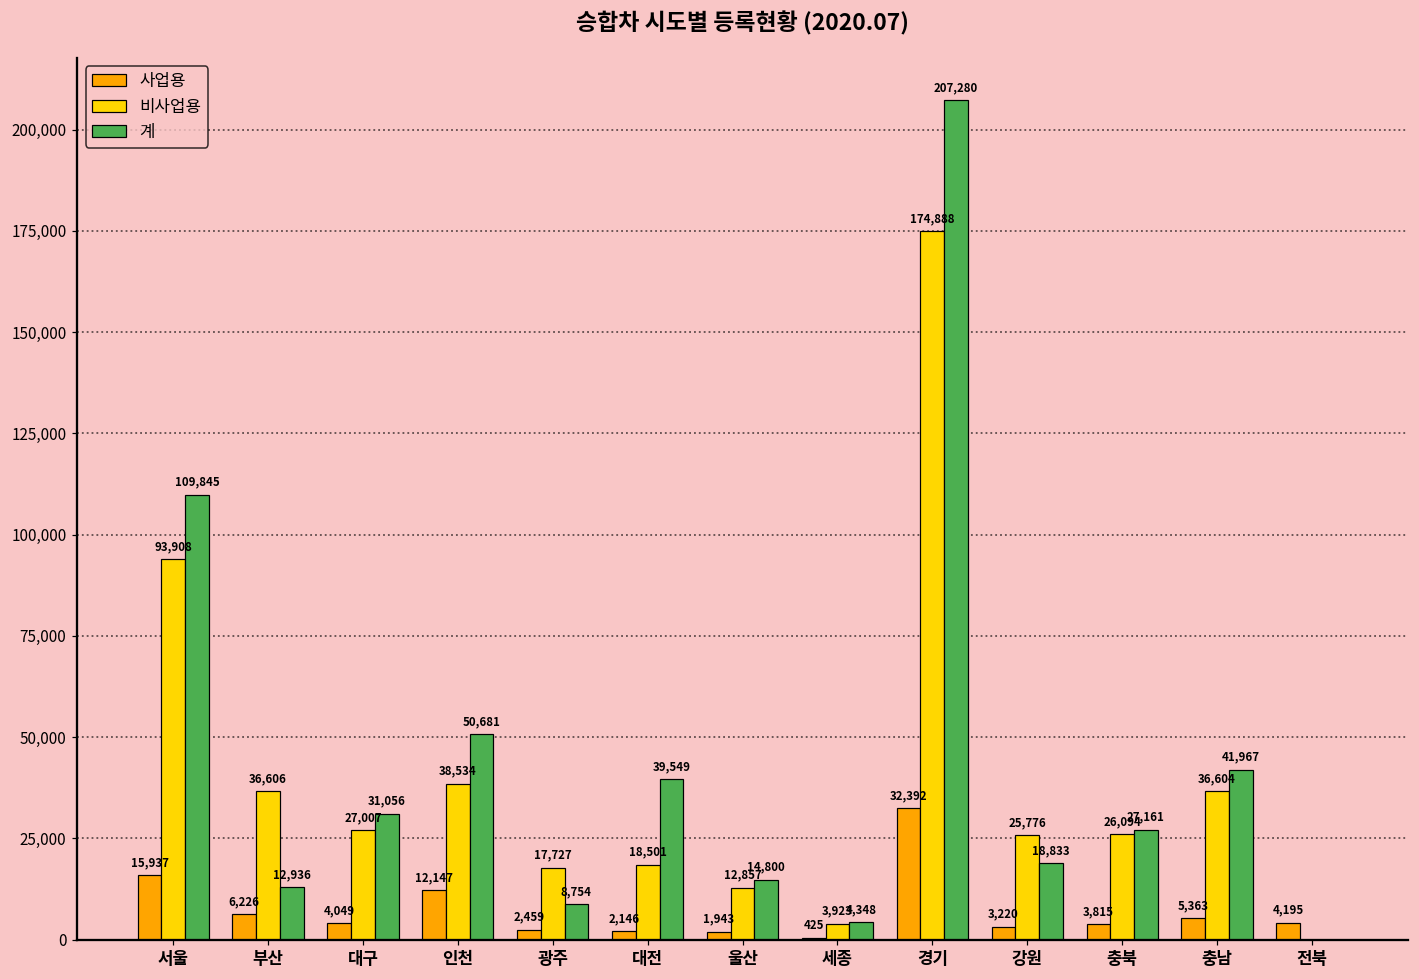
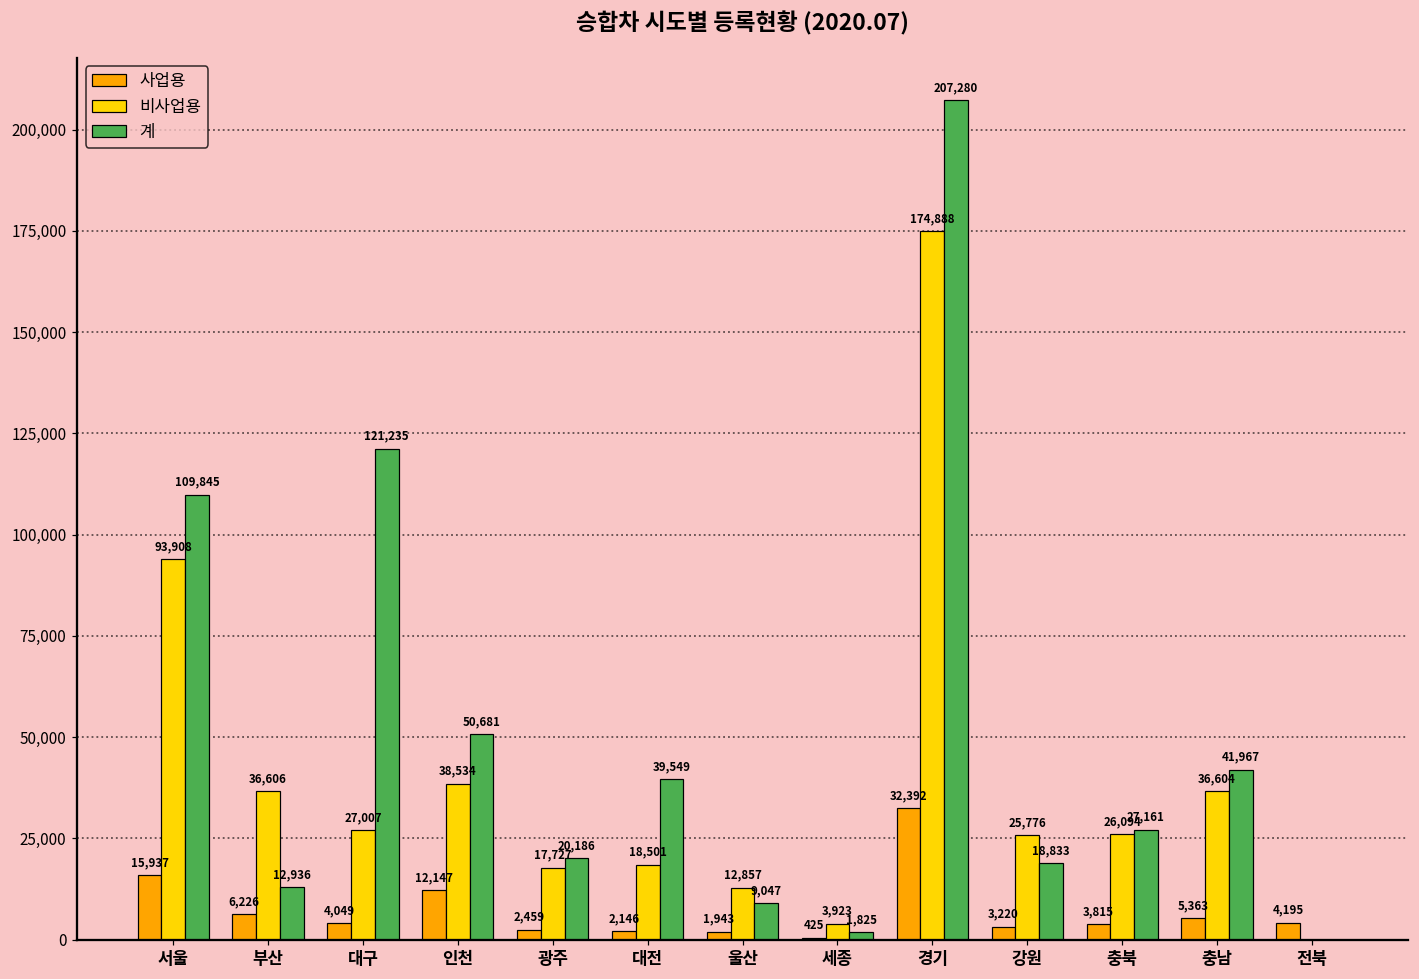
계, 대구: 31,056 -> 121,235
계, 광주: 8,754 -> 20,186
계, 울산: 14,800 -> 9,047
계, 세종: 4,348 -> 1,825
